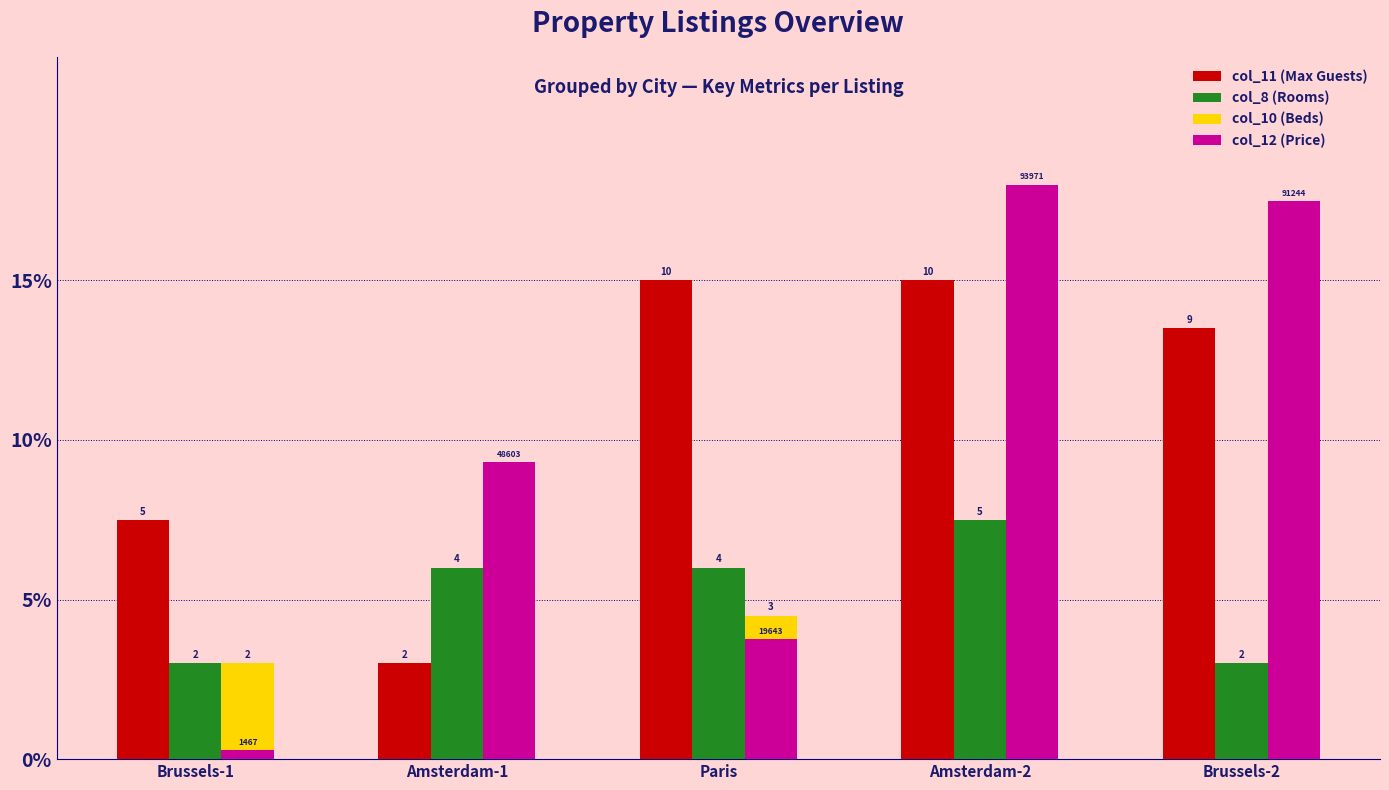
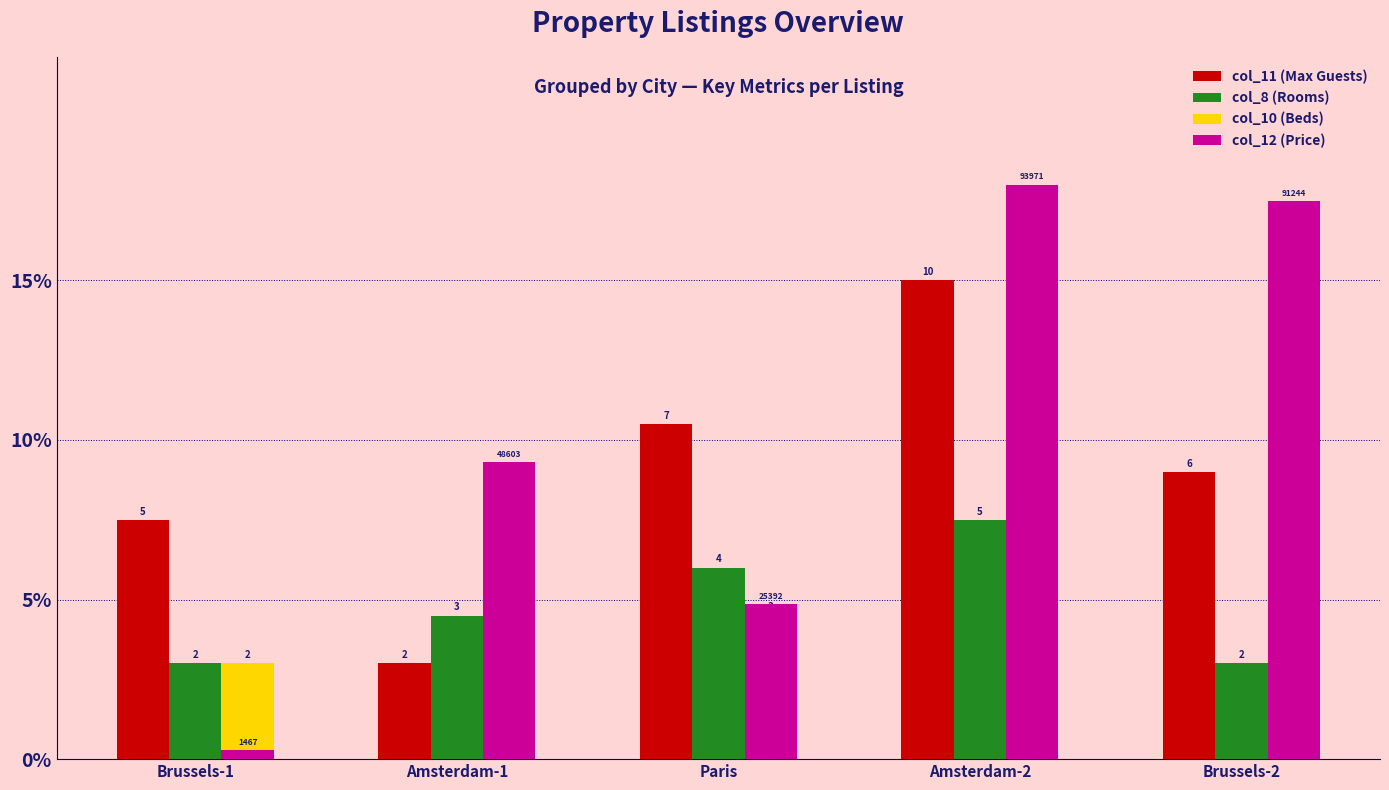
col_8 (Rooms), Amsterdam-1: 4 -> 3
col_11 (Max Guests), Paris: 10 -> 7
col_12 (Price), Paris: 19643 -> 25392
col_11 (Max Guests), Brussels-2: 9 -> 6
